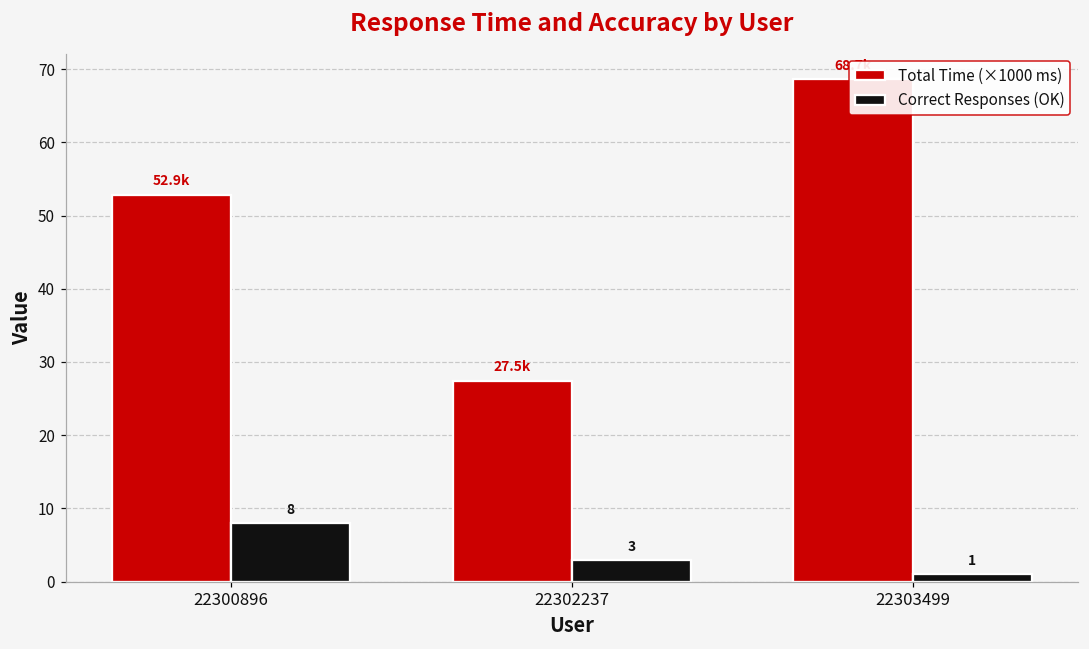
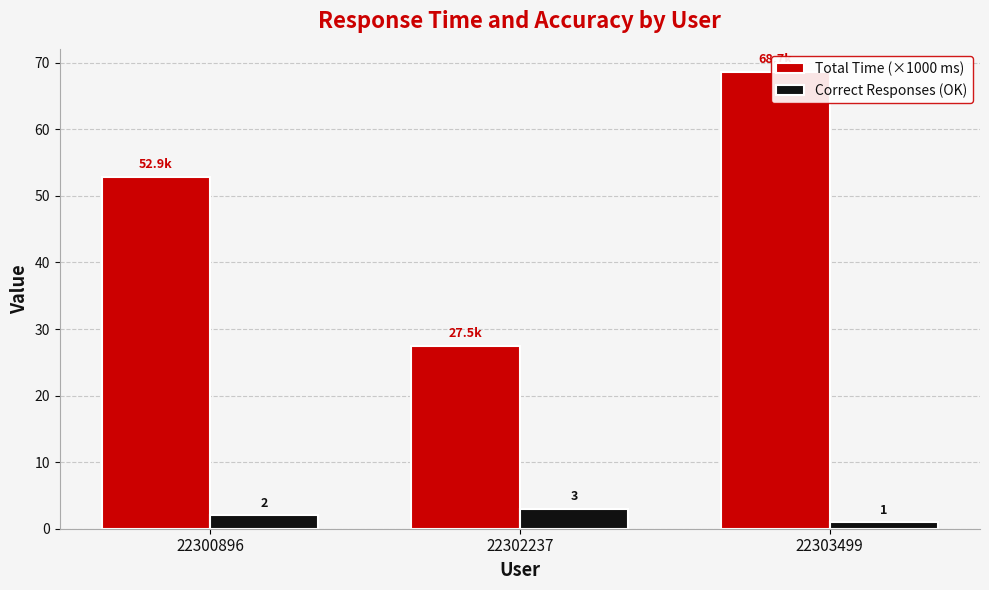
Correct Responses (OK), 22300896: 8 -> 2
